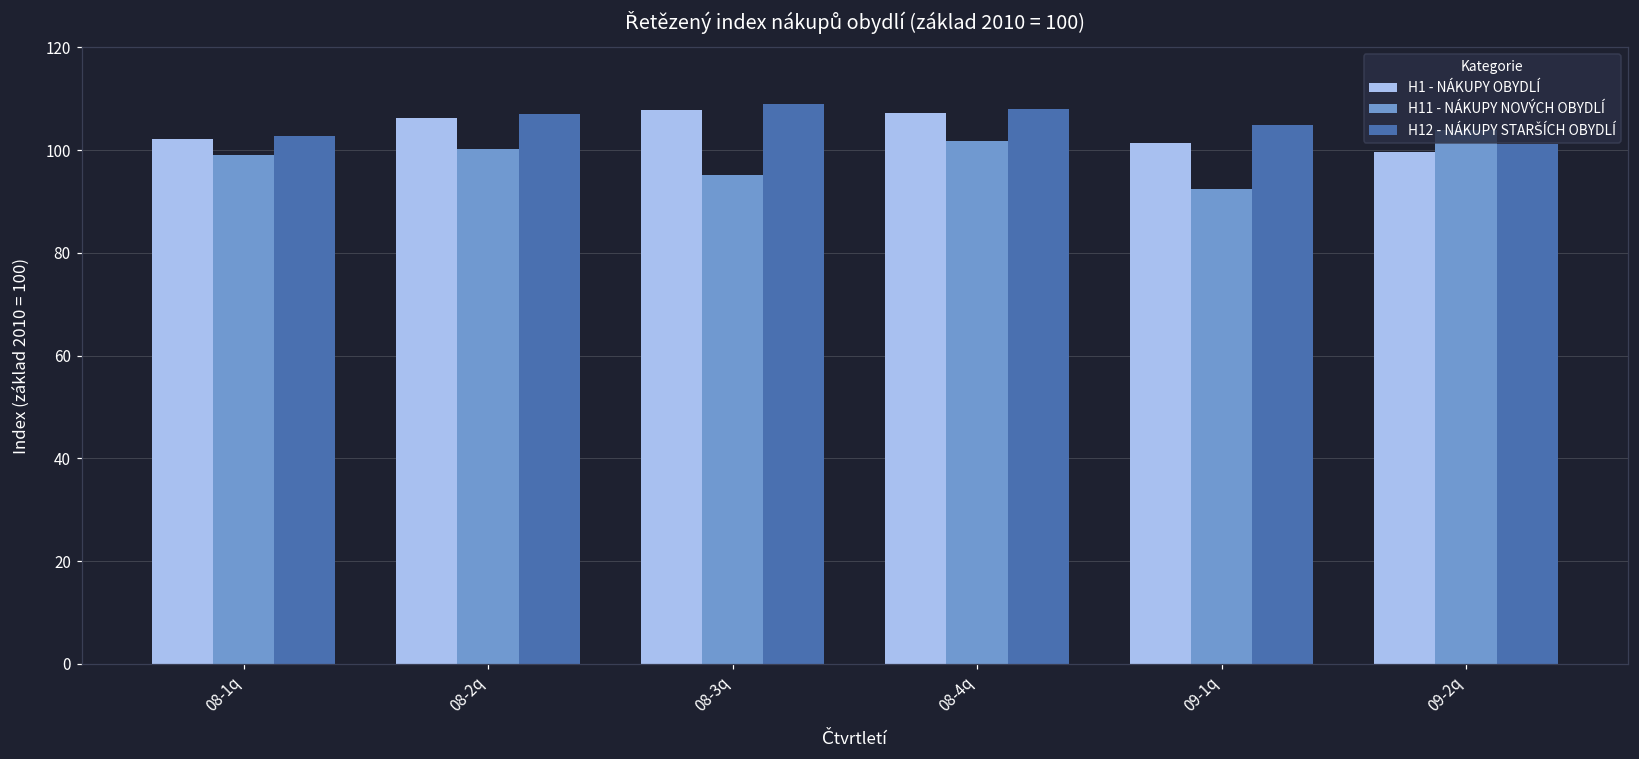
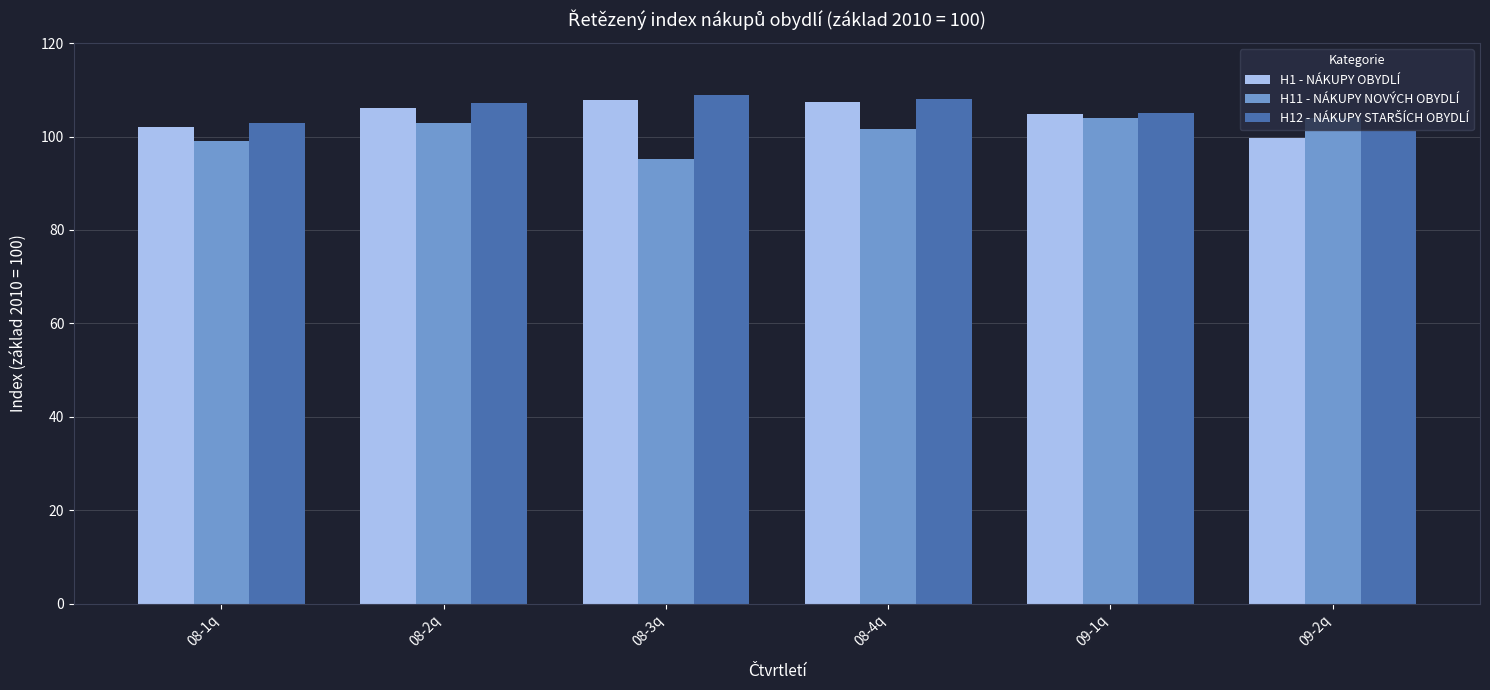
H11 - NÁKUPY NOVÝCH OBYDLÍ, 08-2q: 100 -> 103
H1 - NÁKUPY OBYDLÍ, 09-1q: 102 -> 105
H11 - NÁKUPY NOVÝCH OBYDLÍ, 09-1q: 92 -> 104
